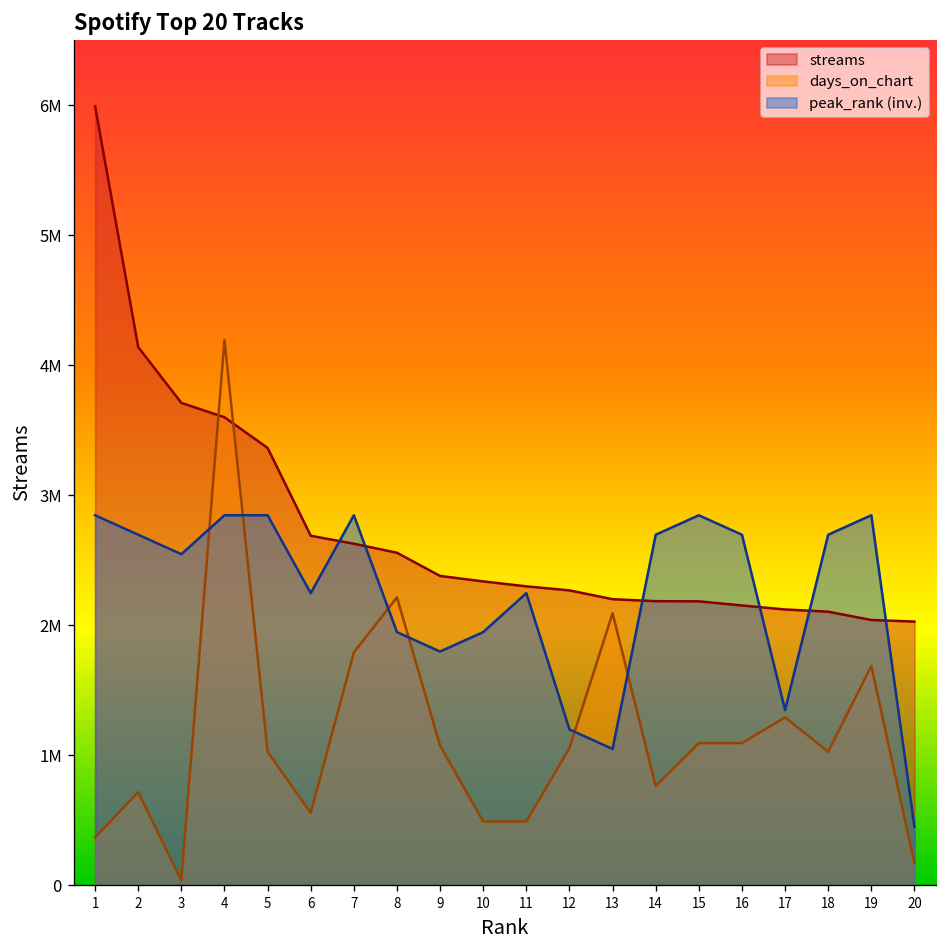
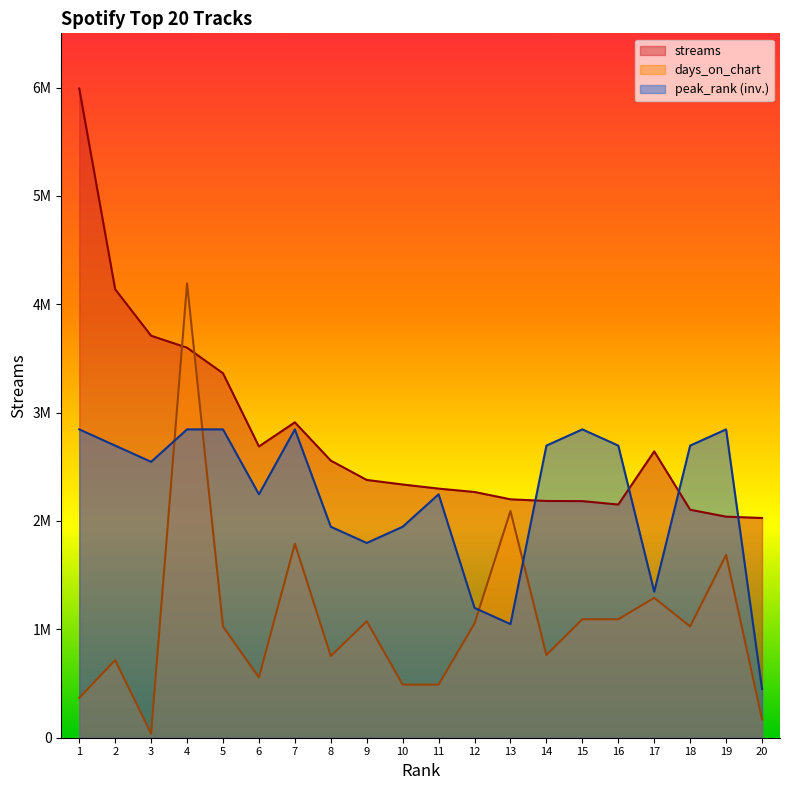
streams, 7: 2630000 -> 2910000
days_on_chart, 8: 2210000 -> 750000
streams, 17: 2120000 -> 2640000
